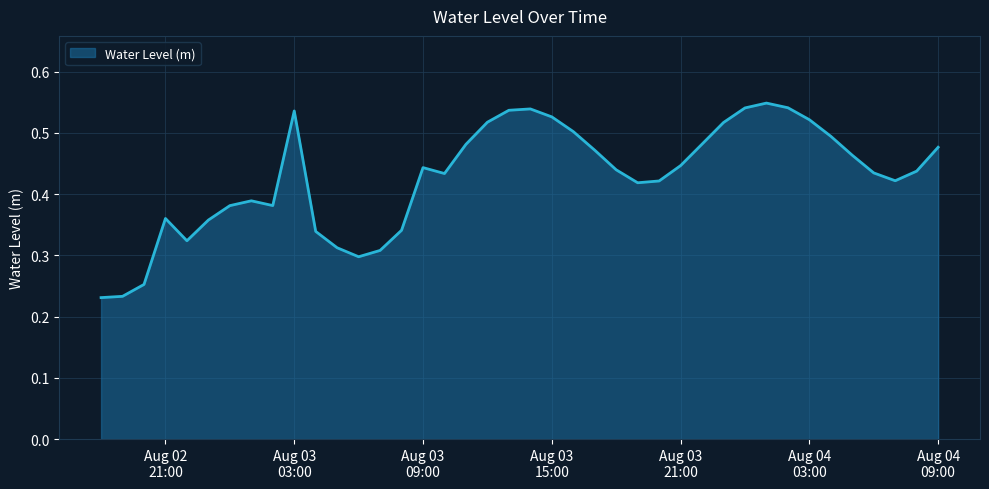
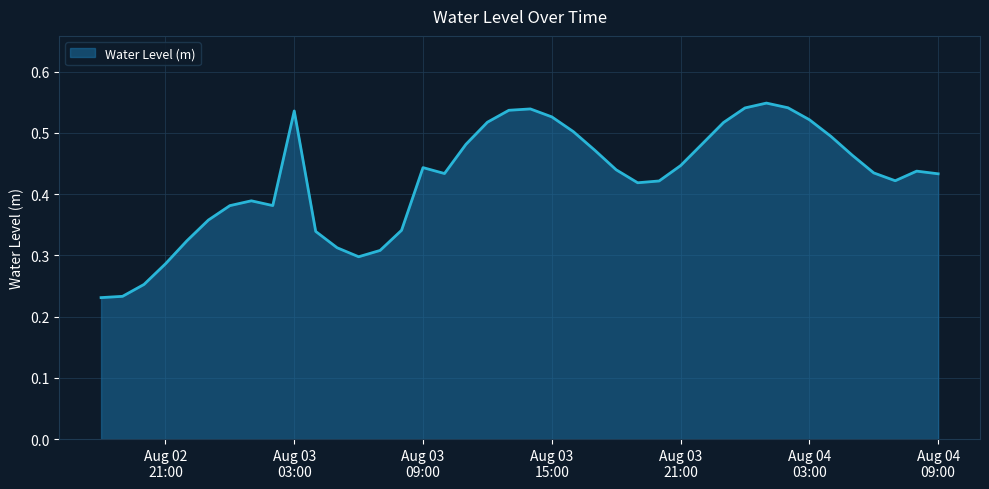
Aug 02 21:00: 0.36 -> 0.29
Aug 04 09:00: 0.48 -> 0.43
